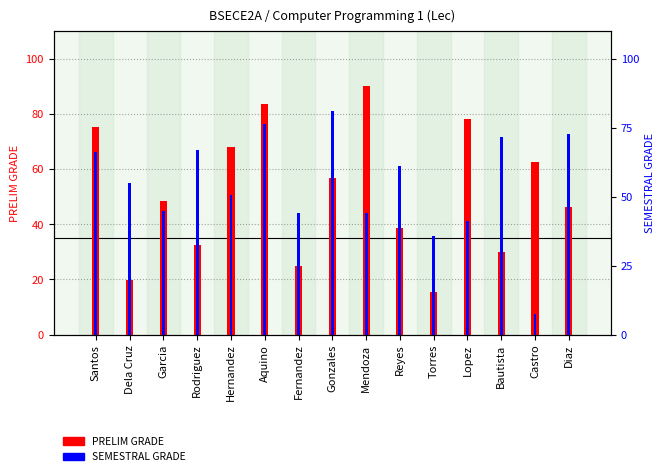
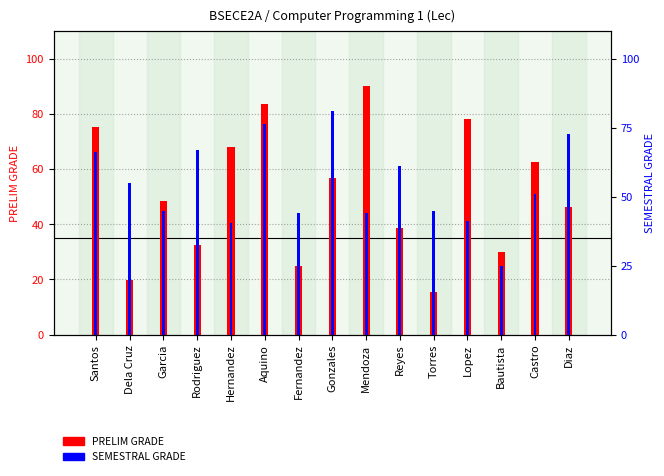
SEMESTRAL GRADE, Hernandez: 51 -> 40
SEMESTRAL GRADE, Torres: 36 -> 45
SEMESTRAL GRADE, Bautista: 71 -> 25
SEMESTRAL GRADE, Castro: 8 -> 51
